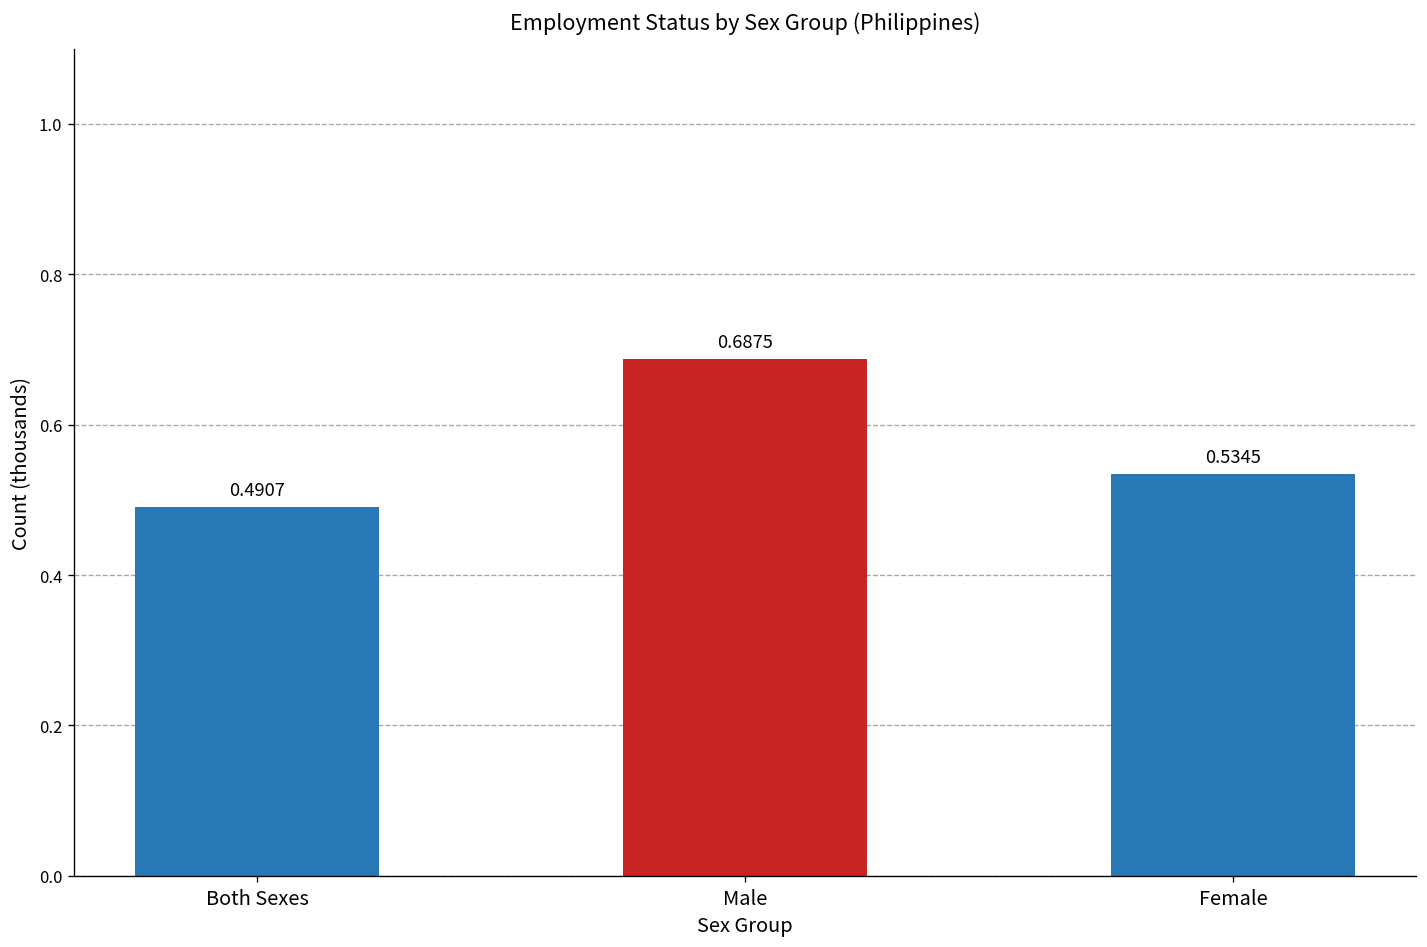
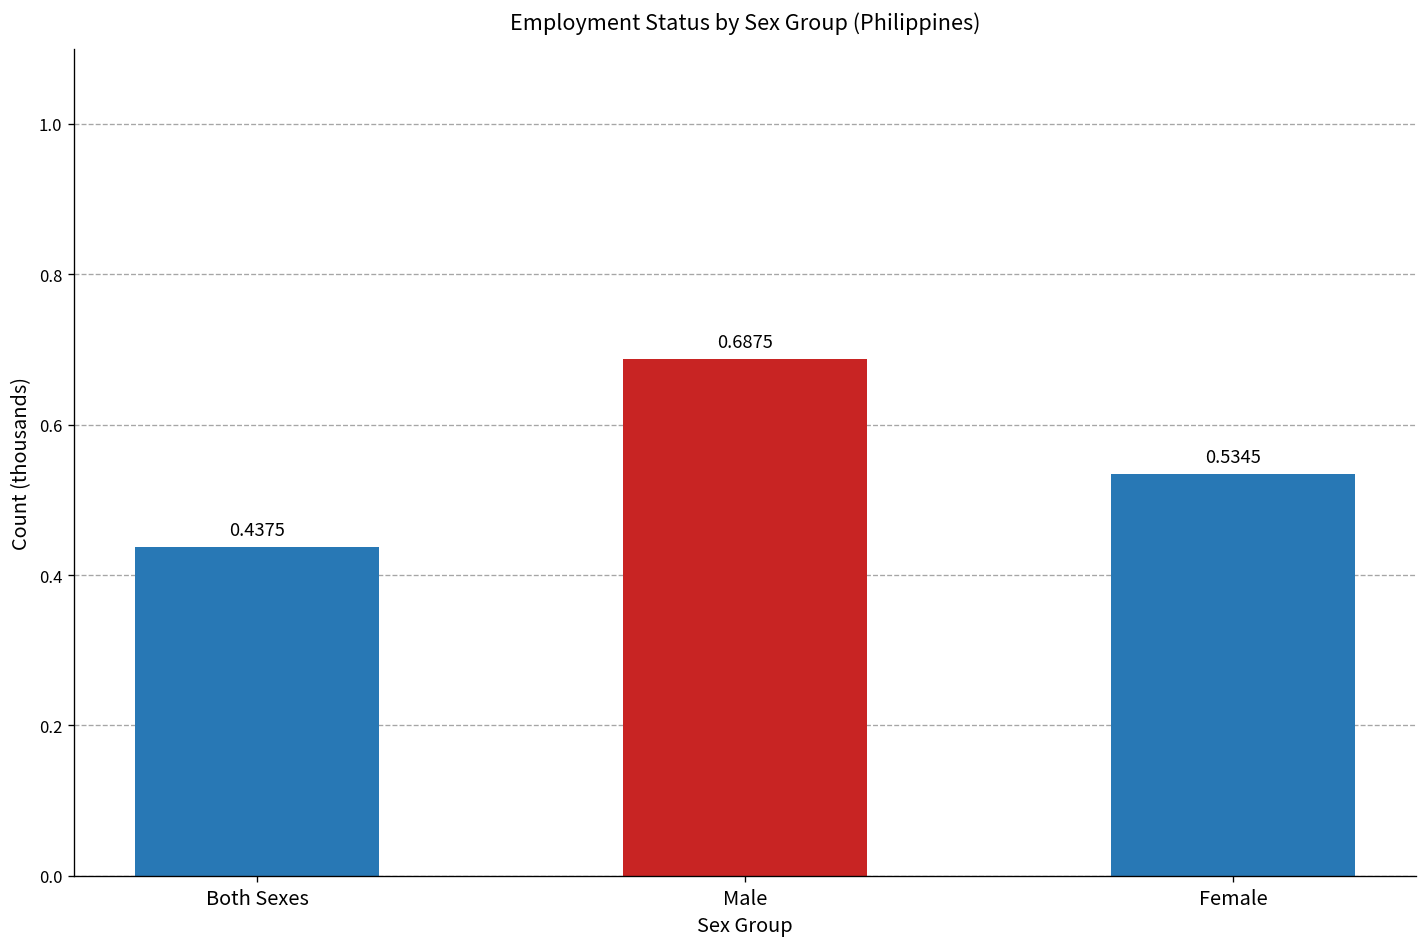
Both Sexes: 0.4907 -> 0.4375
